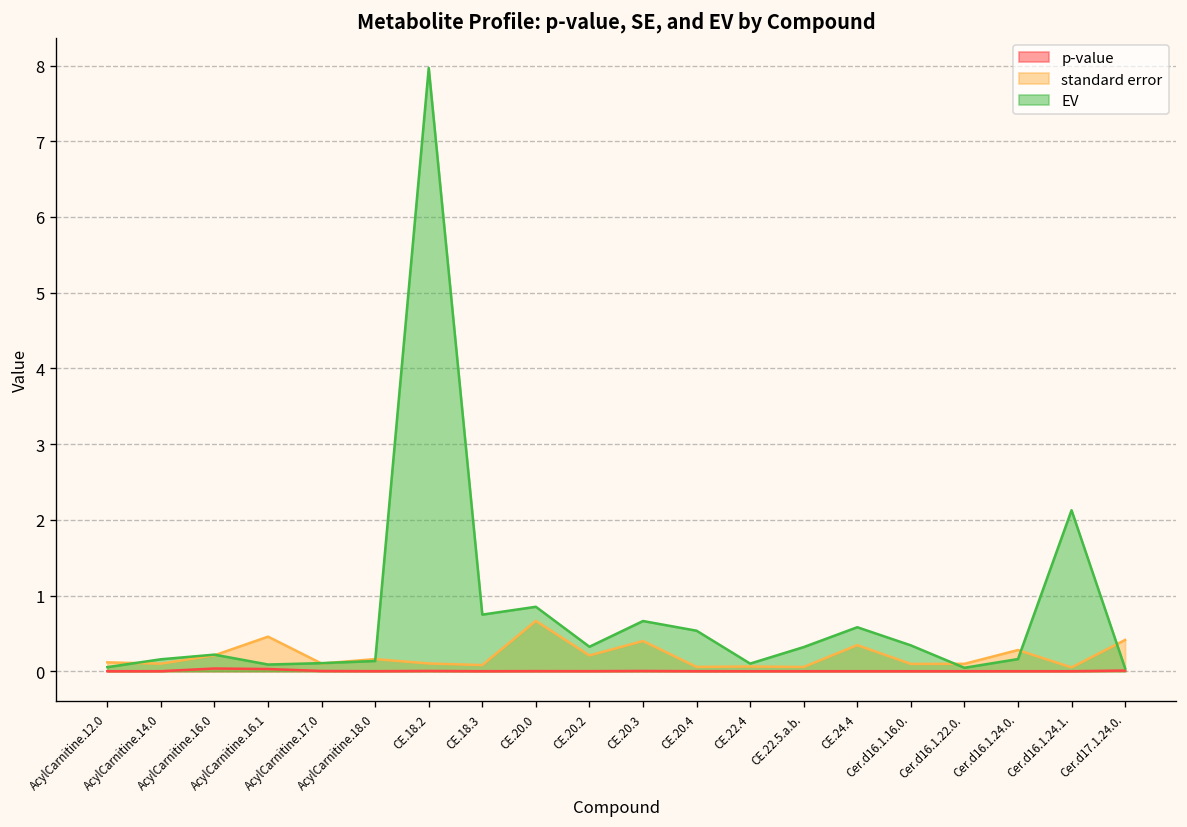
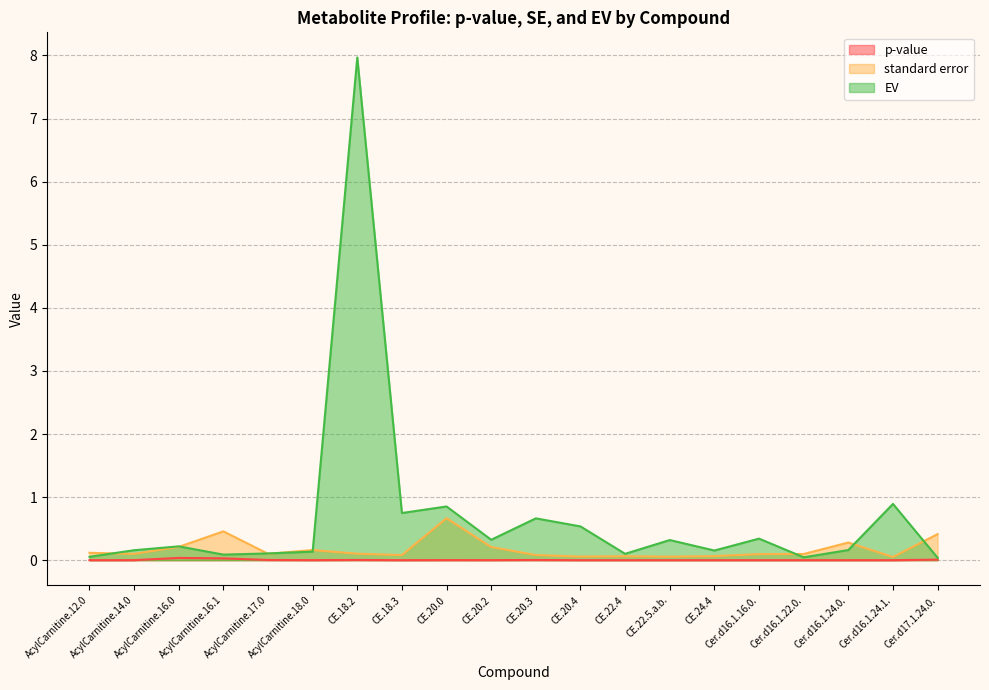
standard error, CE.20.3: 0.4 -> 0.1
standard error, CE.24.4: 0.3 -> 0.1
EV, CE.24.4: 0.6 -> 0.2
EV, Cer.d16.1.24.1.: 2.1 -> 0.9
